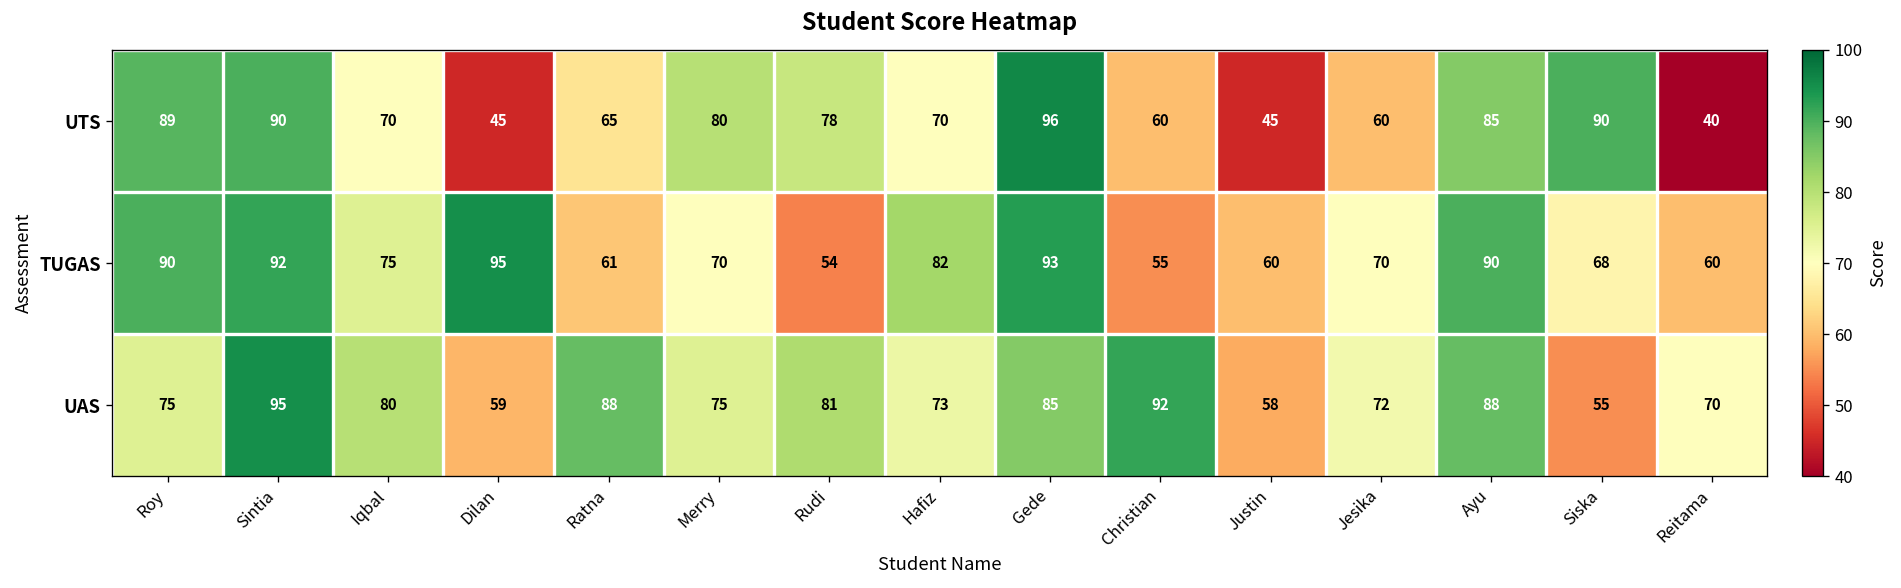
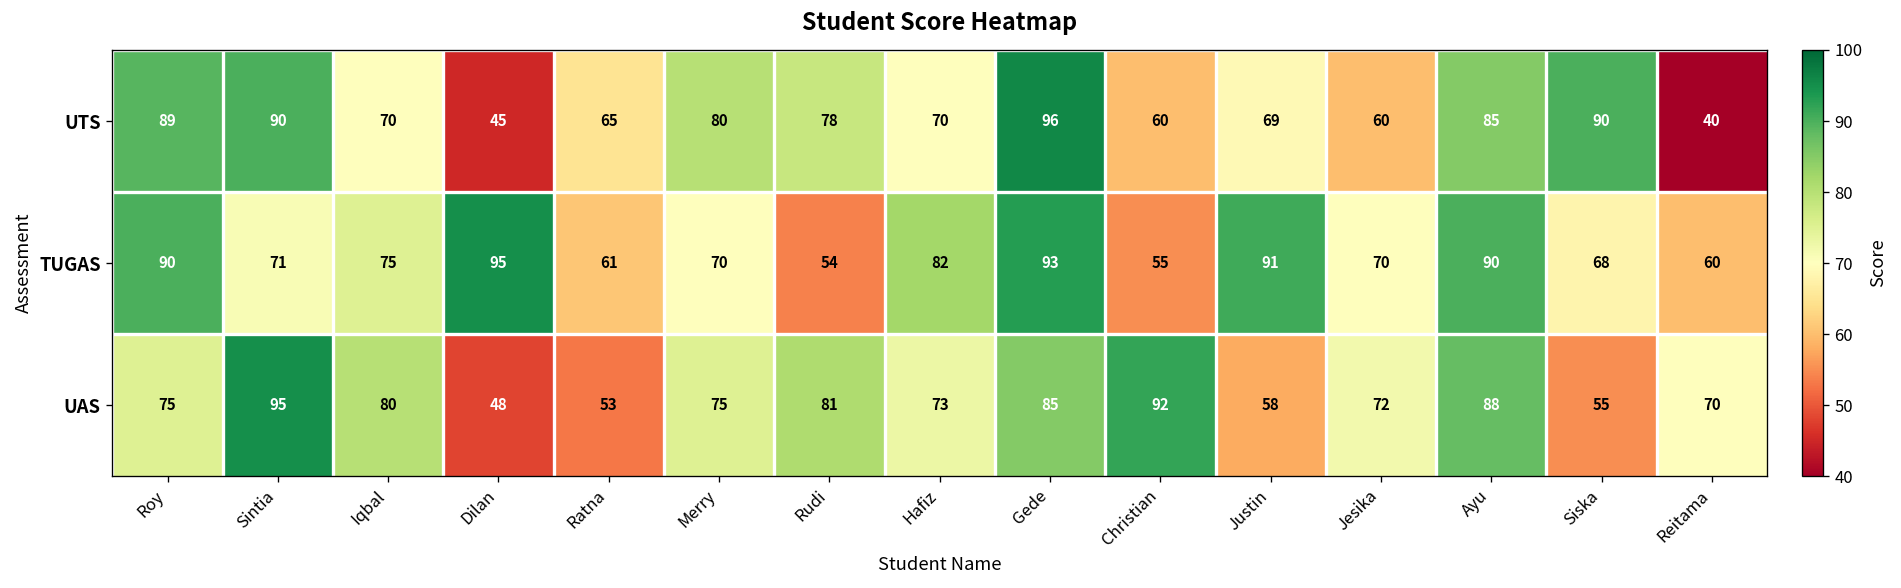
UTS, Justin: 45 -> 69
TUGAS, Sintia: 92 -> 71
TUGAS, Justin: 60 -> 91
UAS, Dilan: 59 -> 48
UAS, Ratna: 88 -> 53
